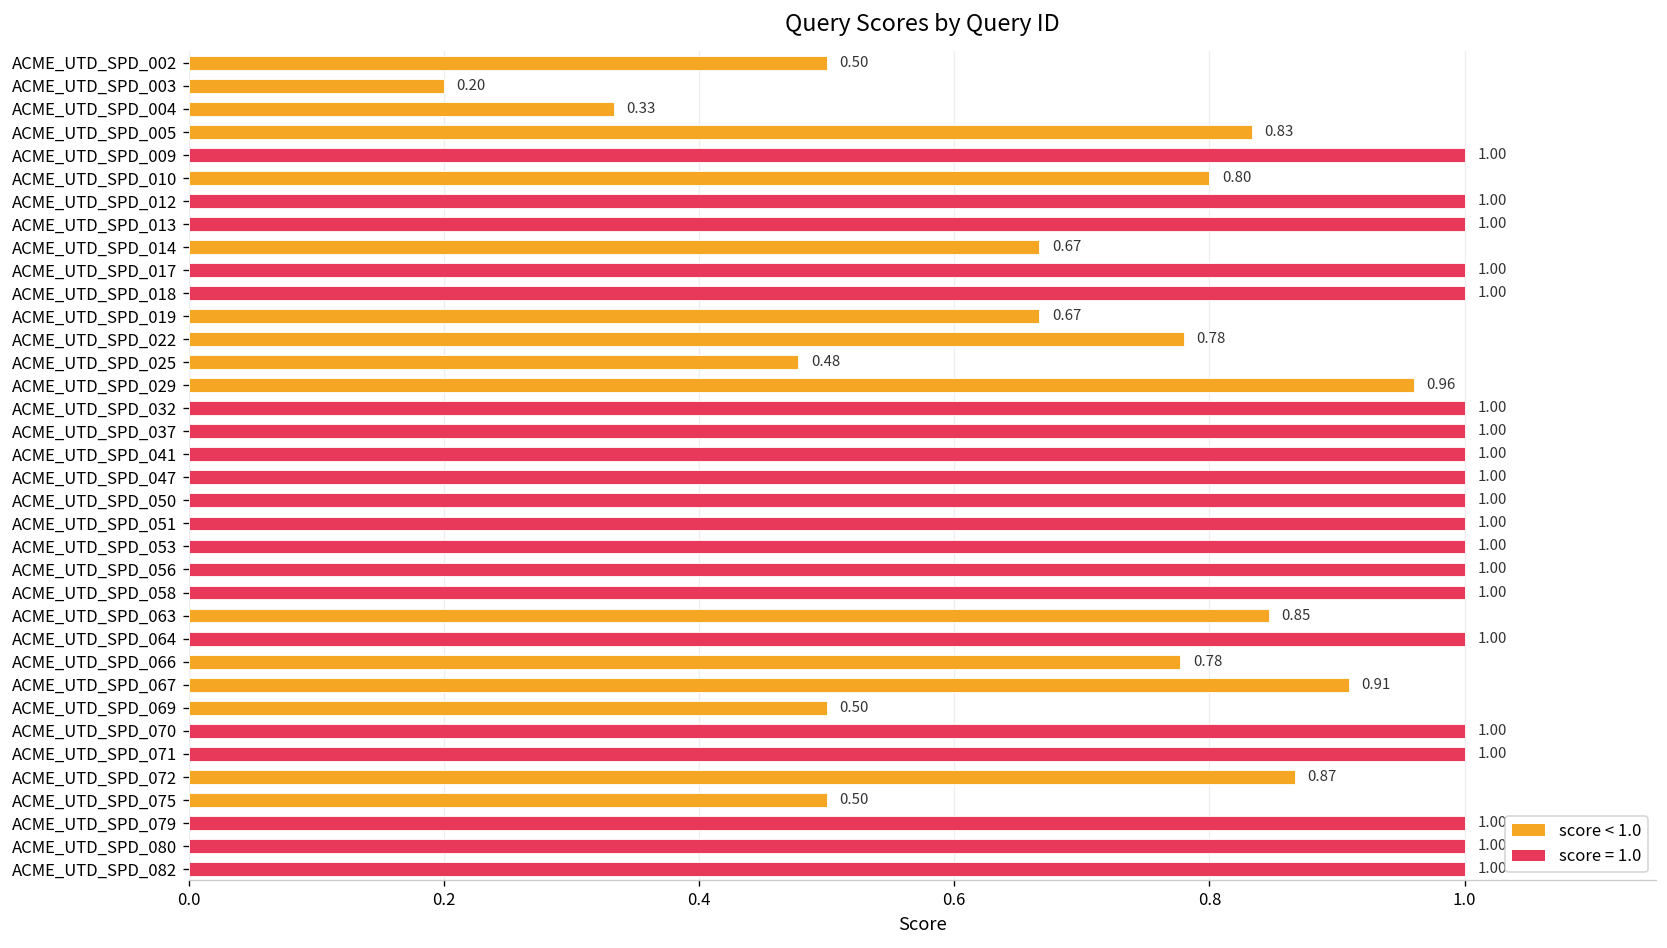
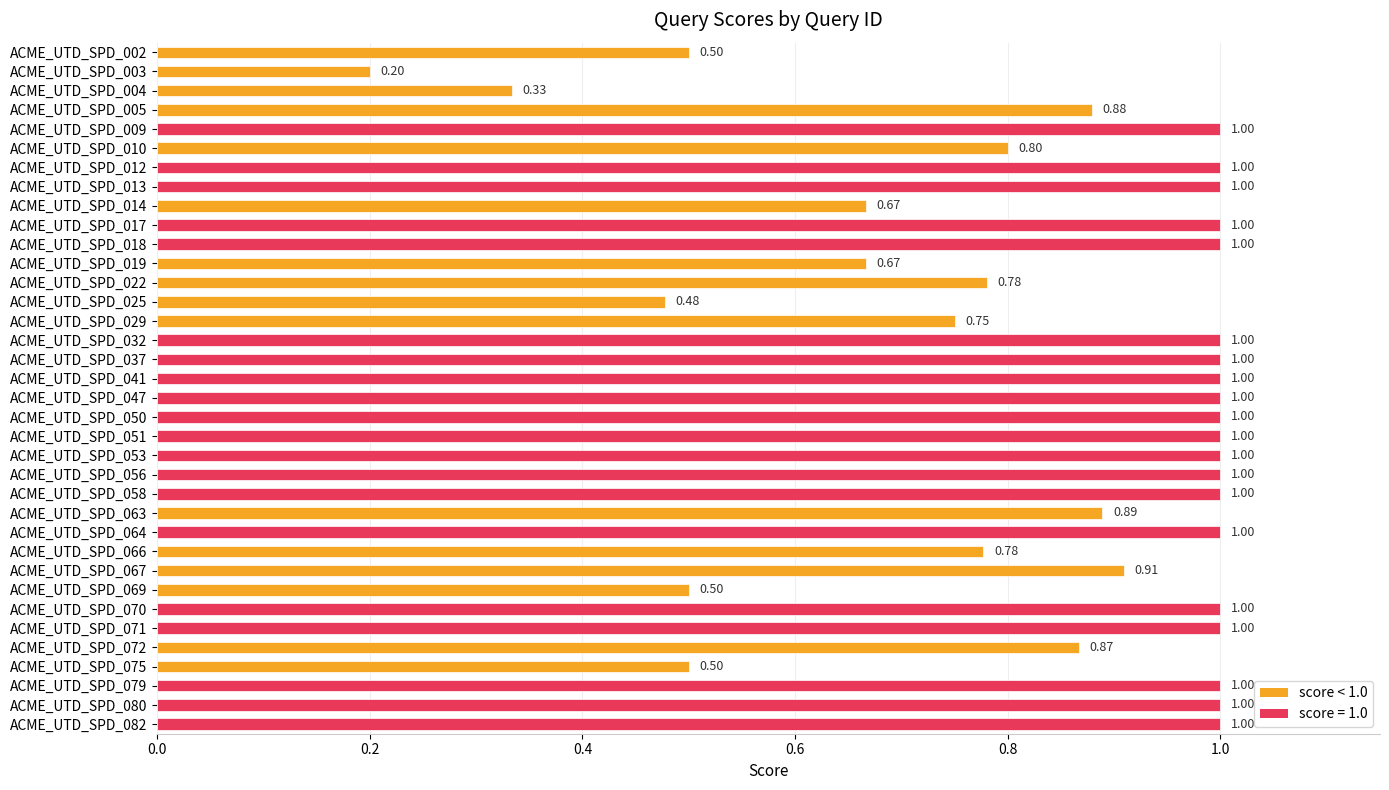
ACME_UTD_SPD_005: 0.83 -> 0.88
ACME_UTD_SPD_029: 0.96 -> 0.75
ACME_UTD_SPD_063: 0.85 -> 0.89
